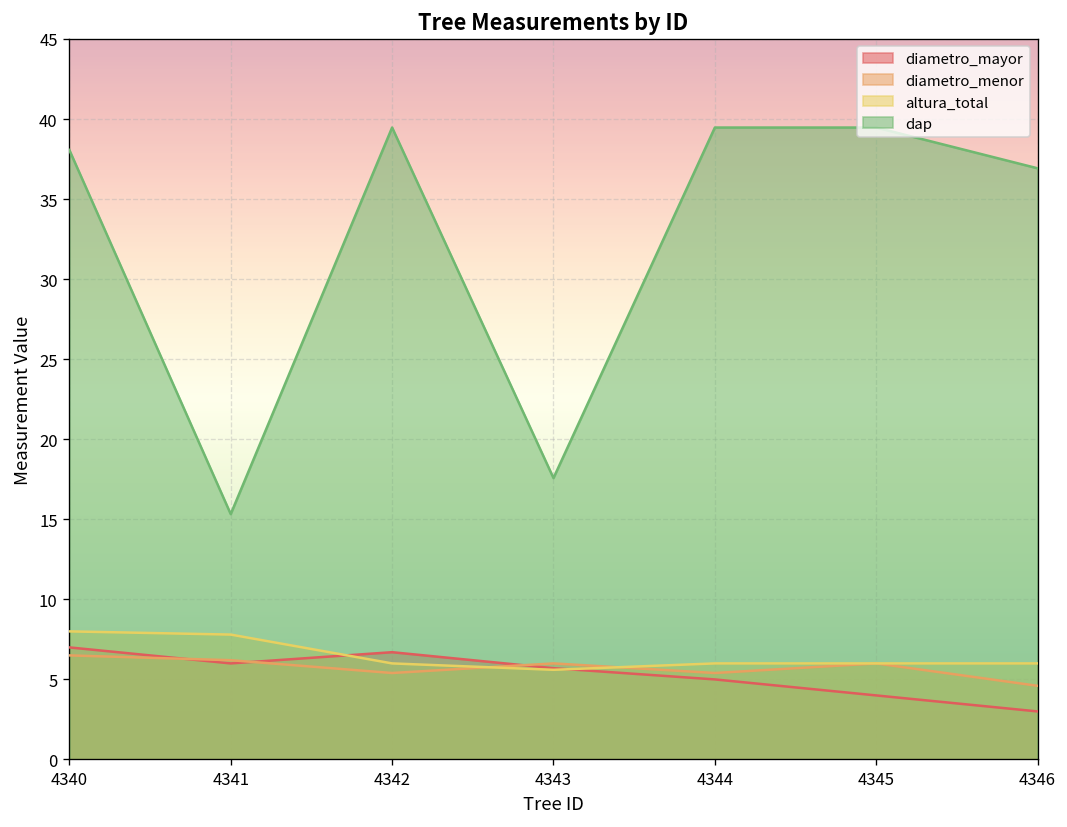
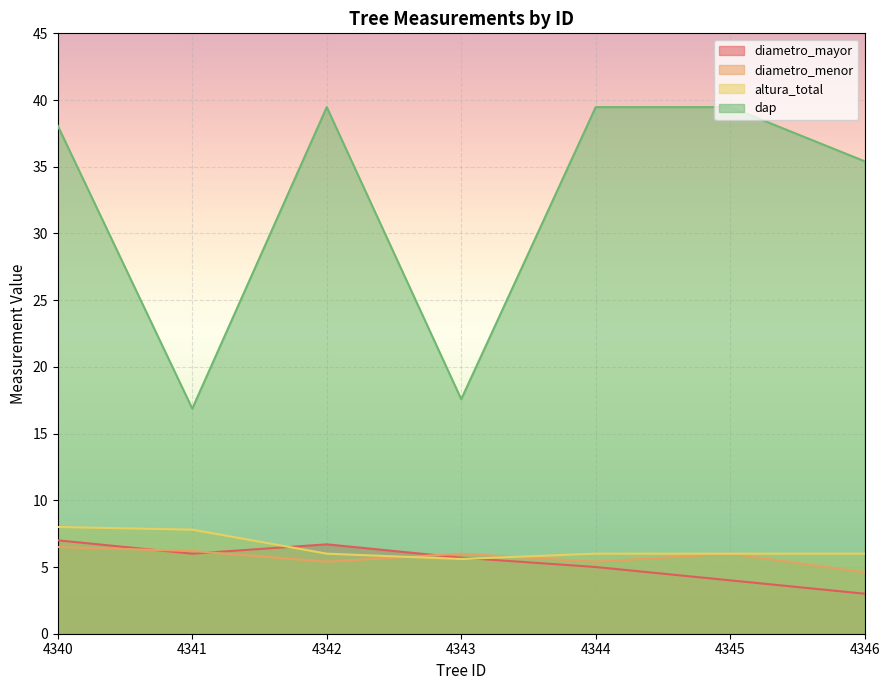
dap, 4341: 15.3 -> 16.9
dap, 4346: 36.9 -> 35.4
